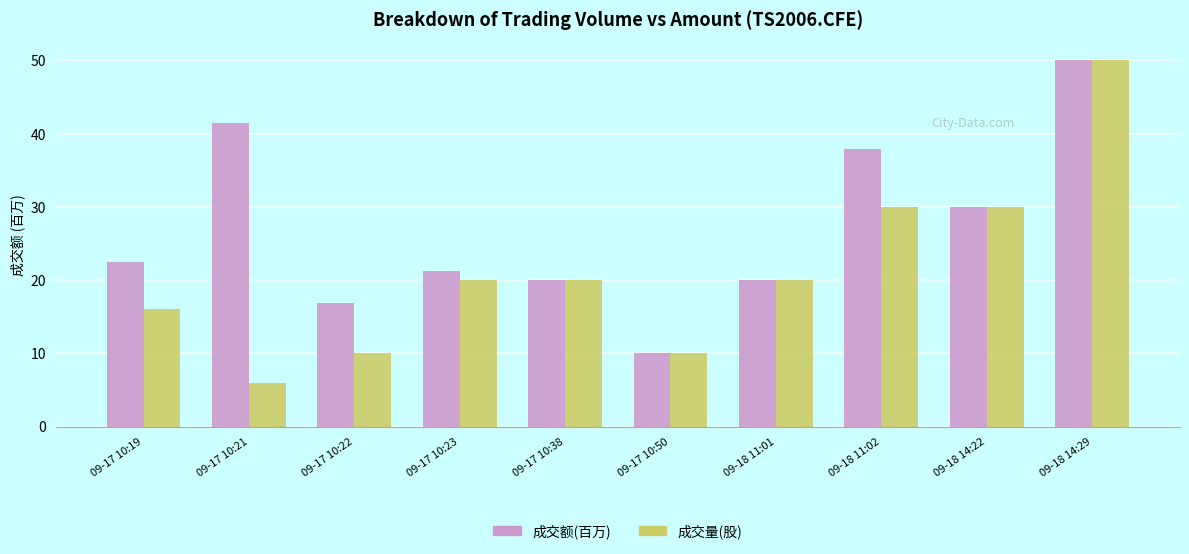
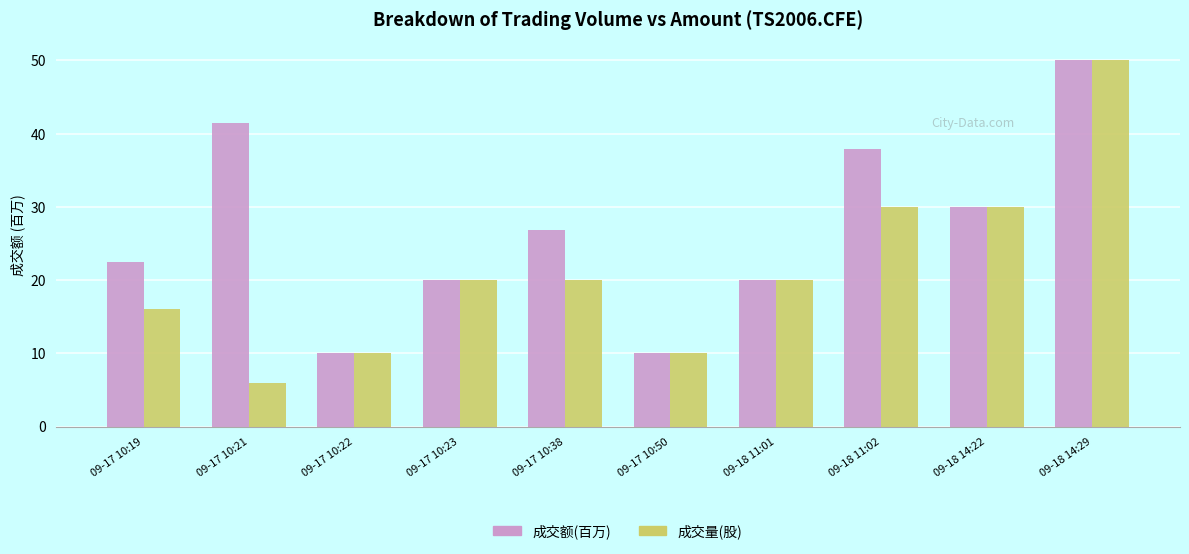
成交额(百万), 09-17 10:22: 17 -> 10
成交额(百万), 09-17 10:23: 21 -> 20
成交额(百万), 09-17 10:38: 20 -> 27
